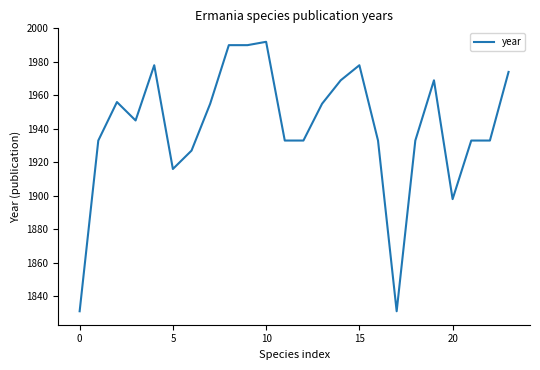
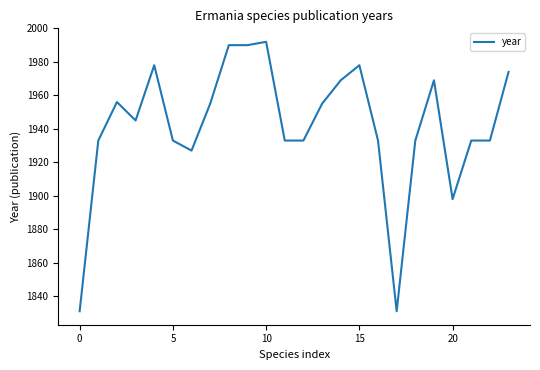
5: 1916 -> 1933
